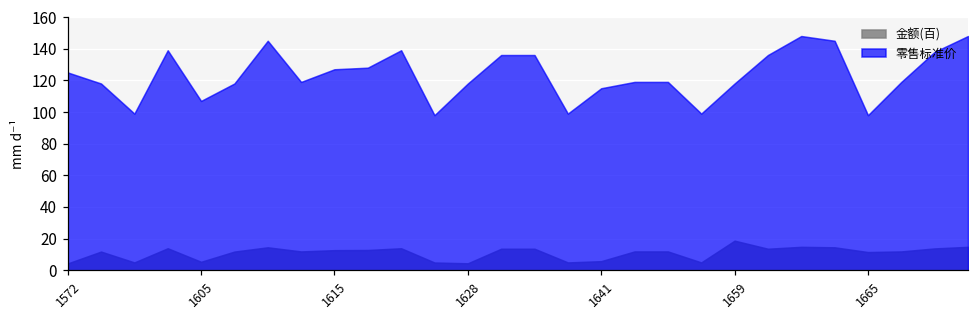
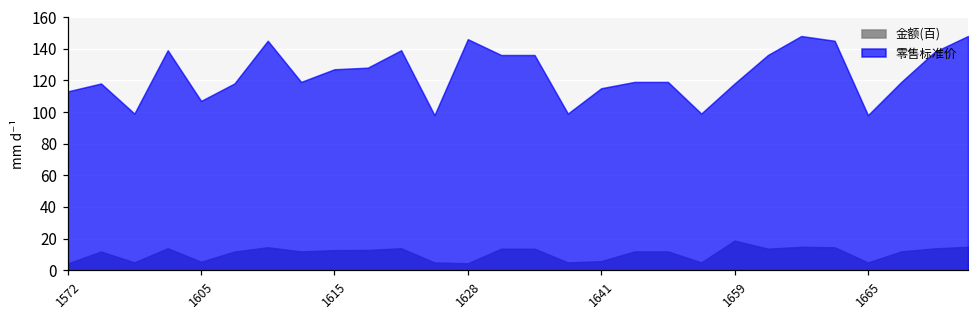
零售标准价, 1572: 125 -> 113
零售标准价, 1628: 118 -> 146
金额(百), 1665: 12 -> 5
